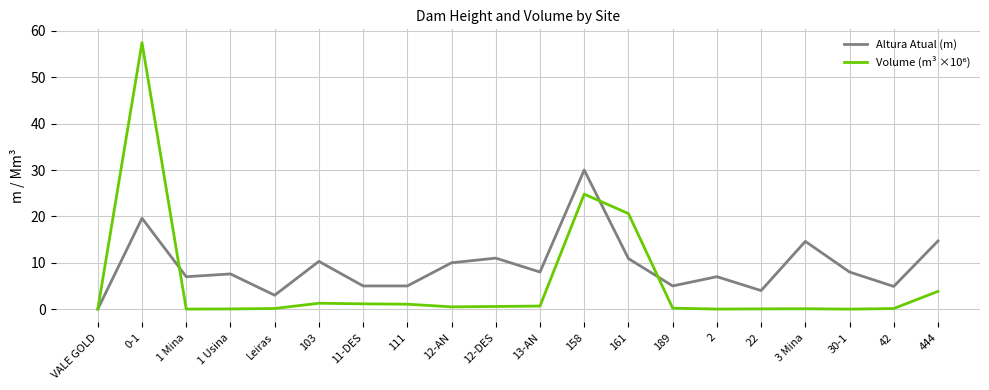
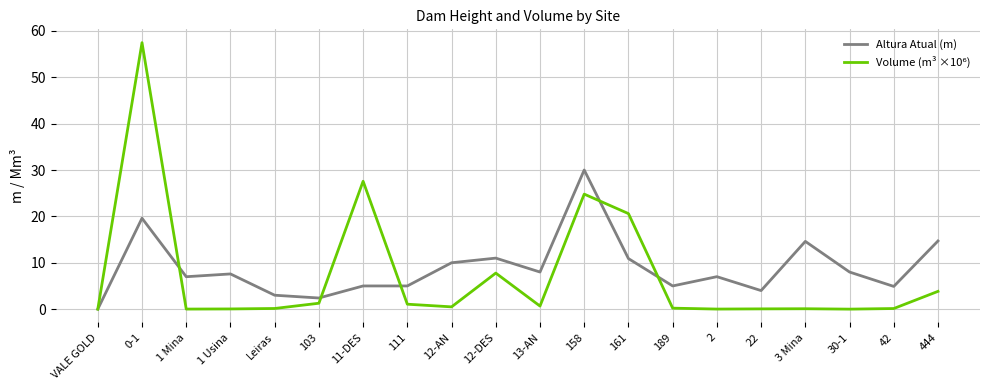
Altura Atual (m), 103: 10 -> 2
Volume (m³ ×10⁶), 11-DES: 1 -> 28
Volume (m³ ×10⁶), 12-DES: 1 -> 8
